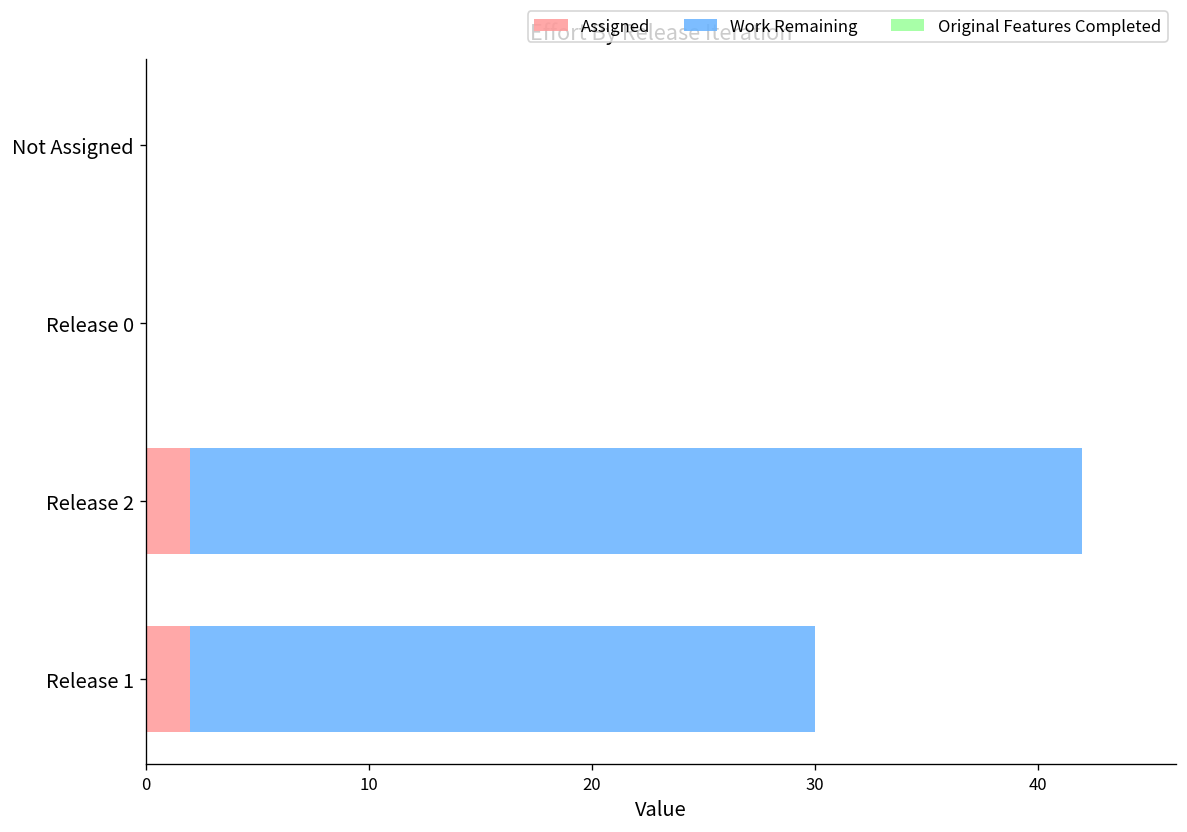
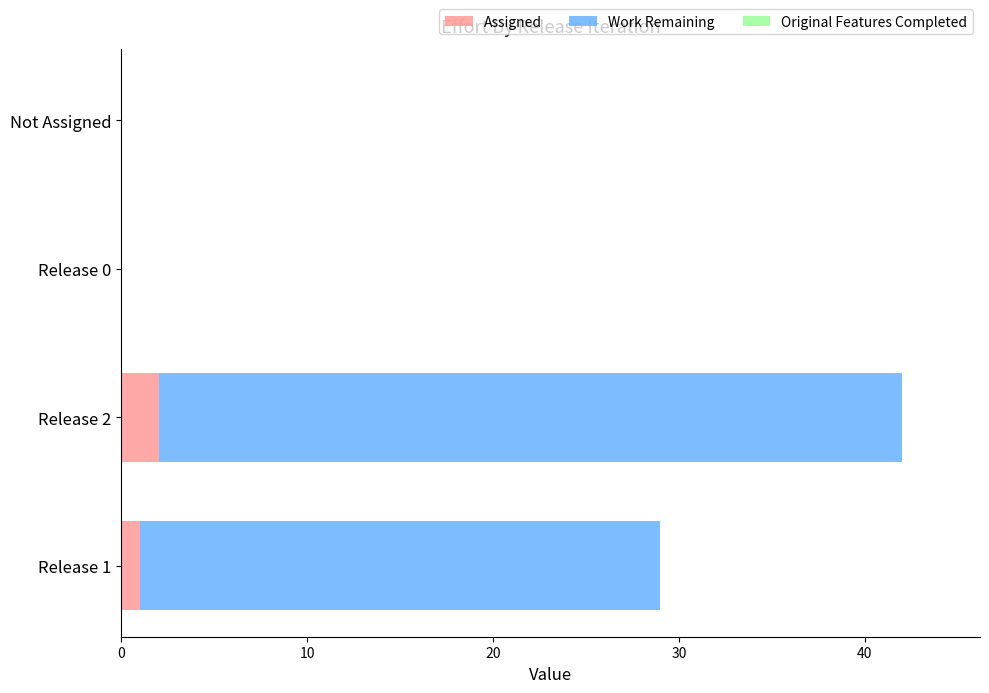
Assigned, Release 1: 2 -> 1
